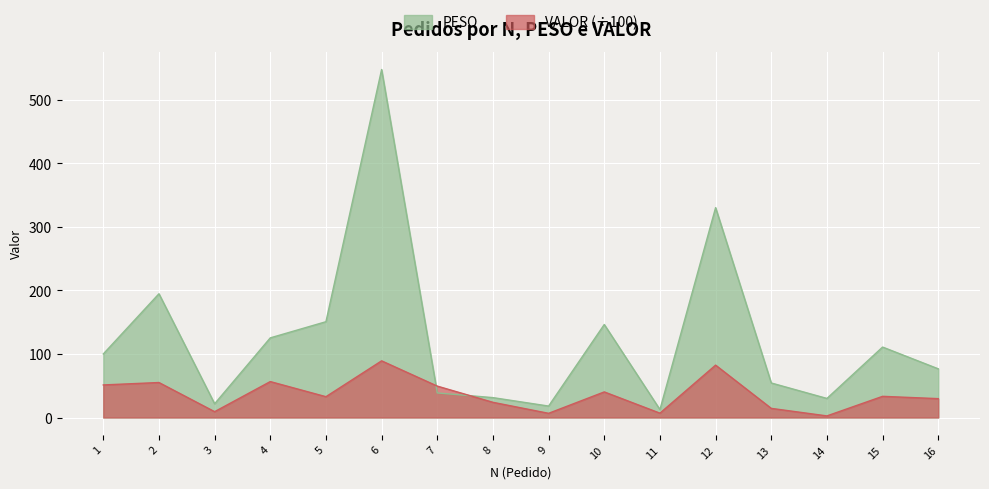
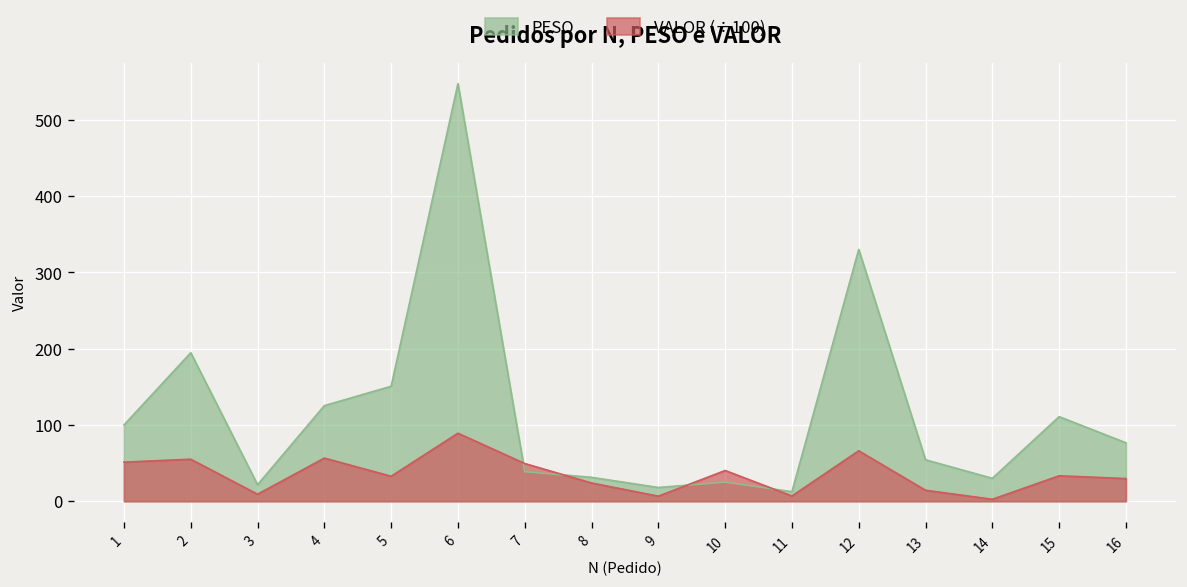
PESO, 10: 150 -> 20
VALOR (÷100), 12: 80 -> 70
